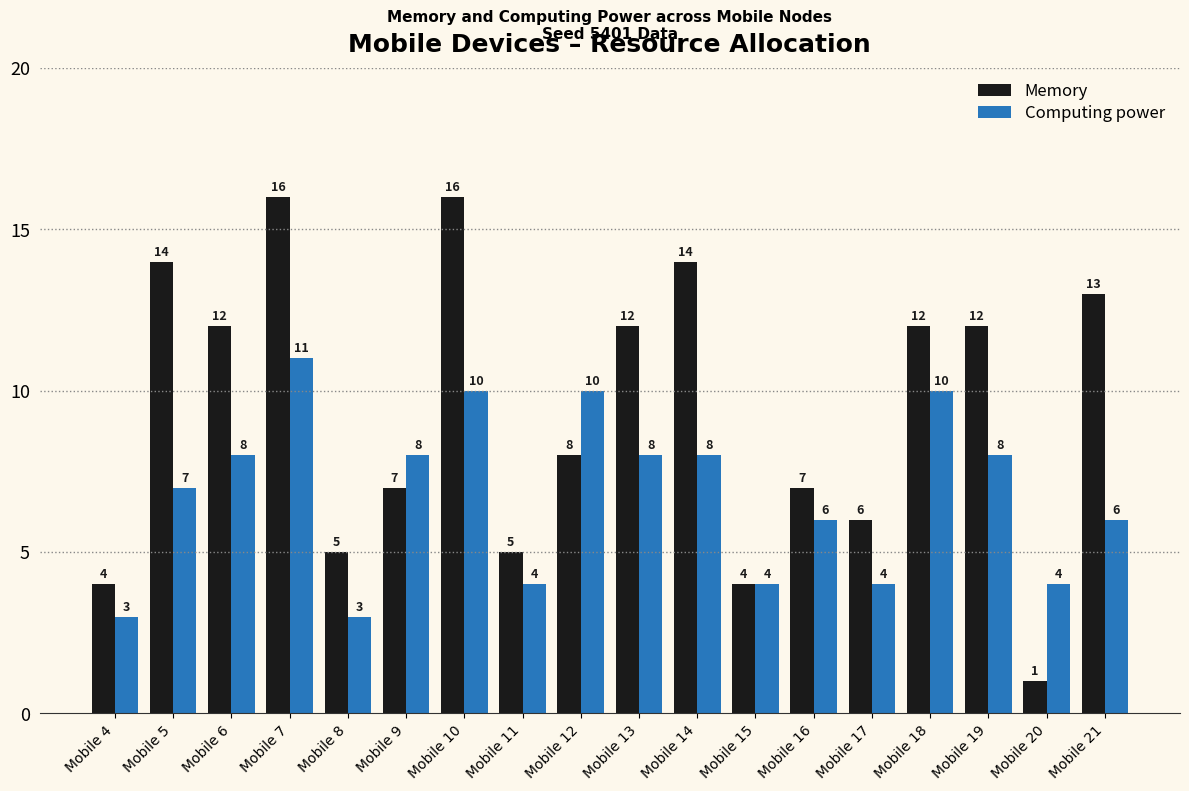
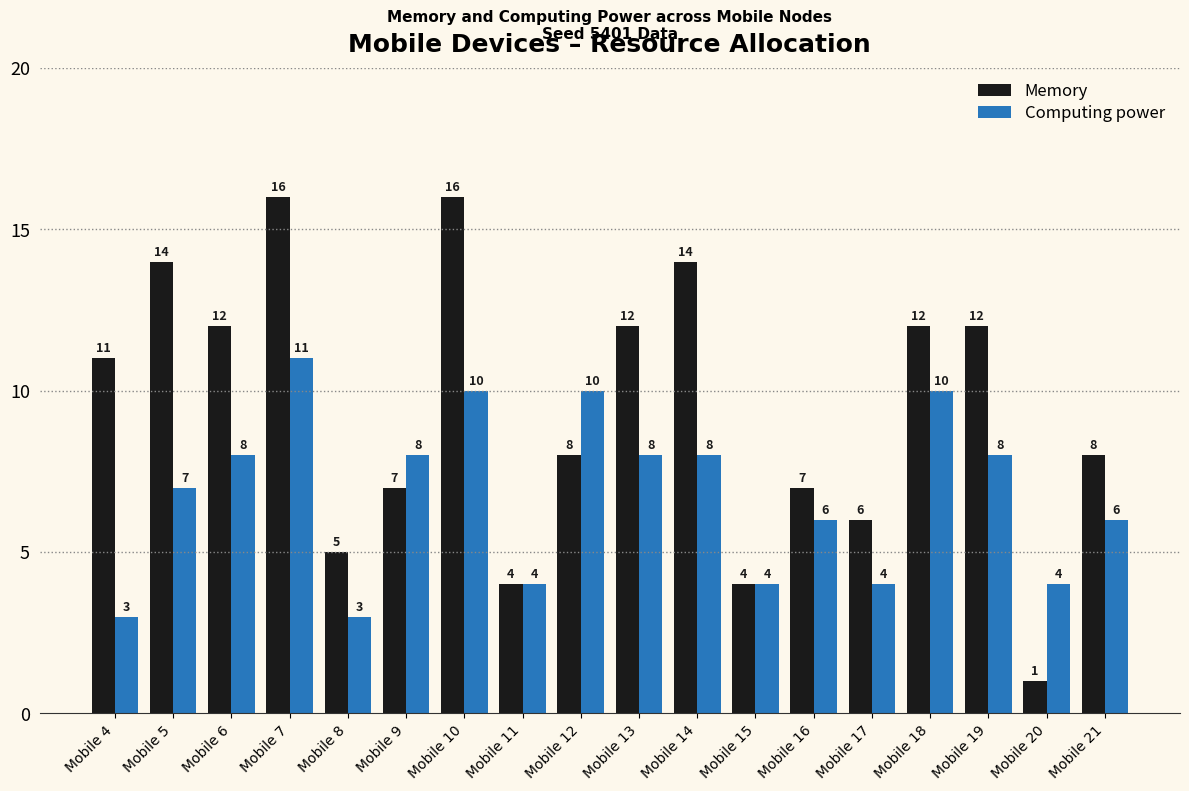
Memory, Mobile 4: 4 -> 11
Memory, Mobile 11: 5 -> 4
Memory, Mobile 21: 13 -> 8
